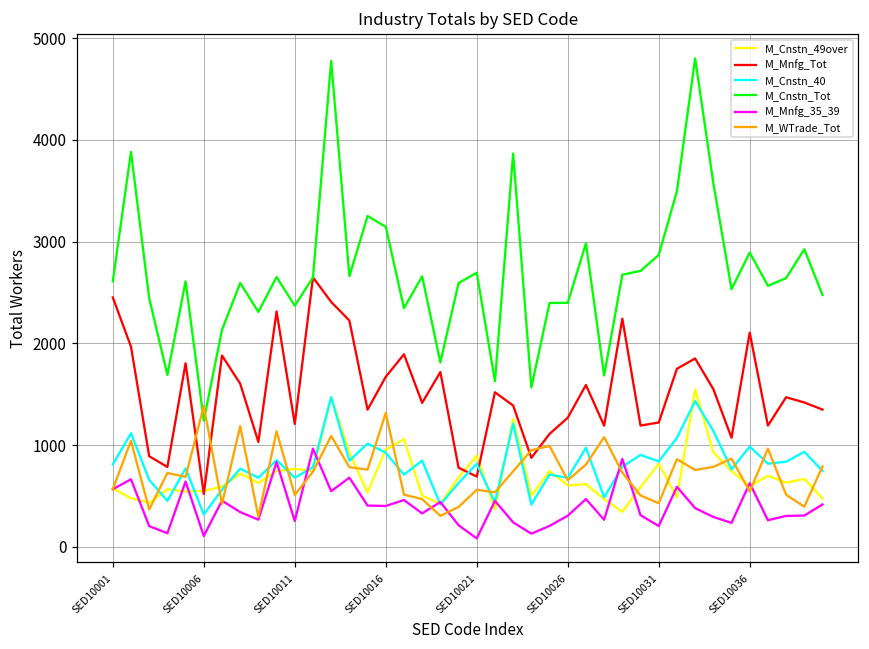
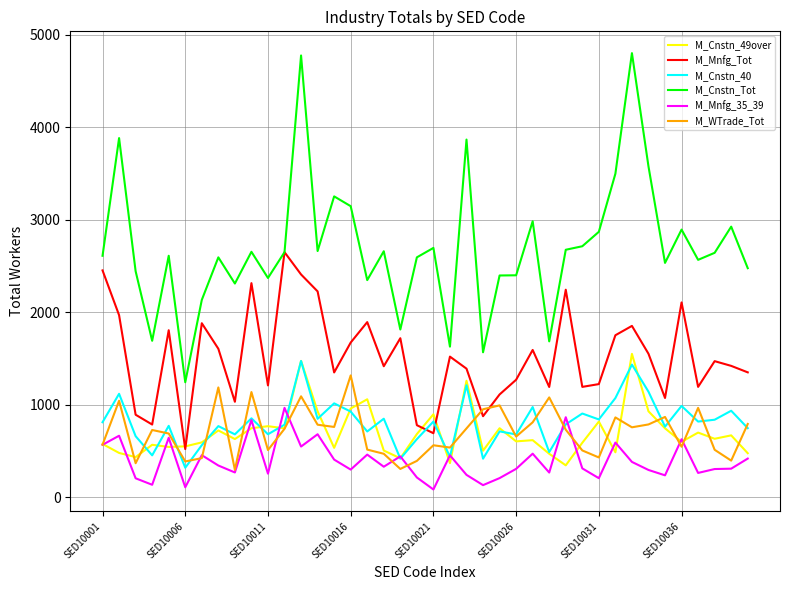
M_WTrade_Tot, SED10006: 1400 -> 400
M_Mnfg_35_39, SED10016: 400 -> 300
